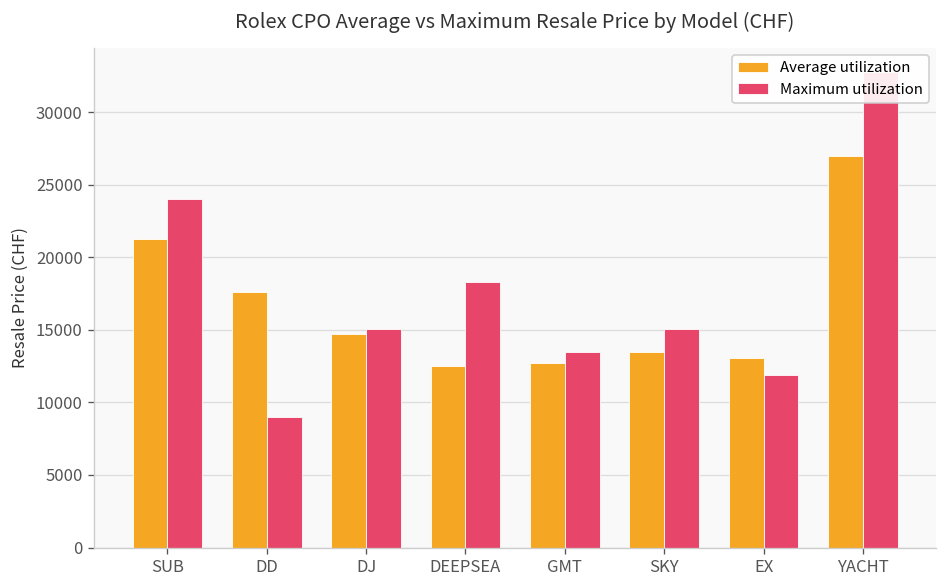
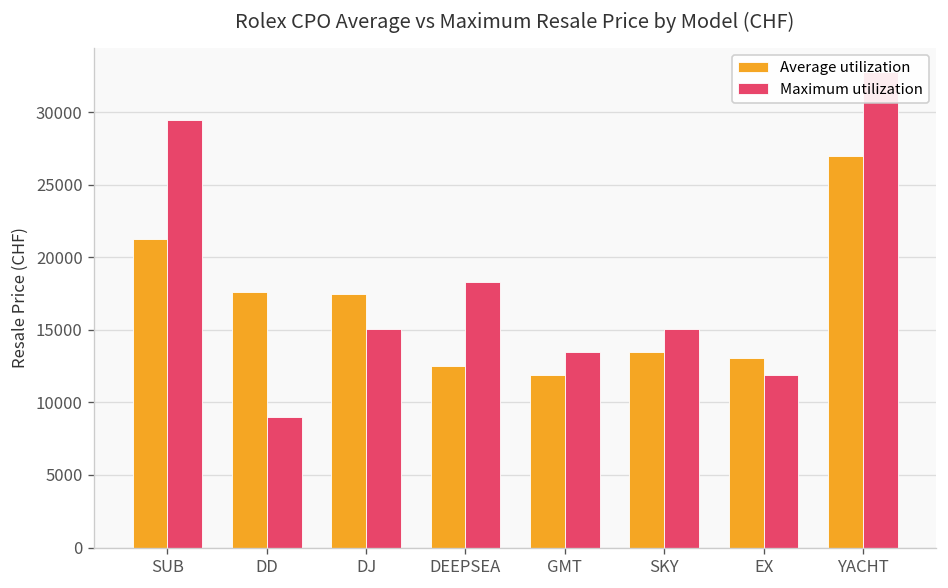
Maximum utilization, SUB: 24100 -> 29500
Average utilization, DJ: 14800 -> 17500
Average utilization, GMT: 12700 -> 11900
